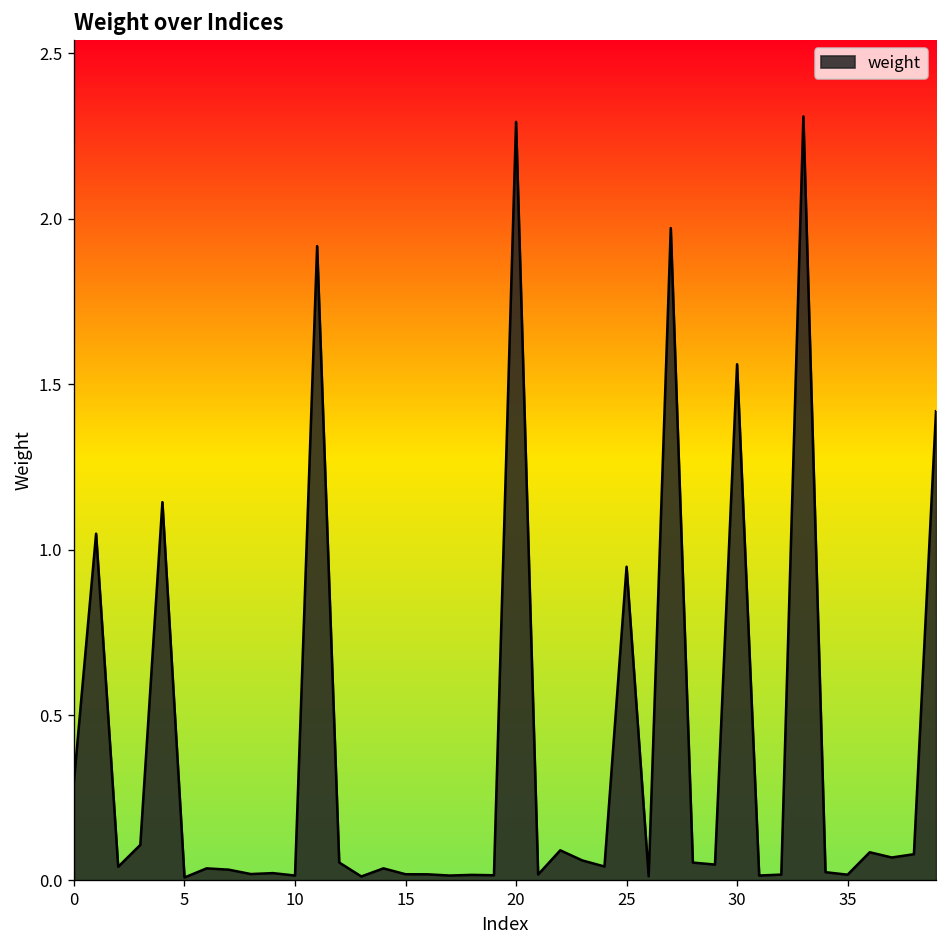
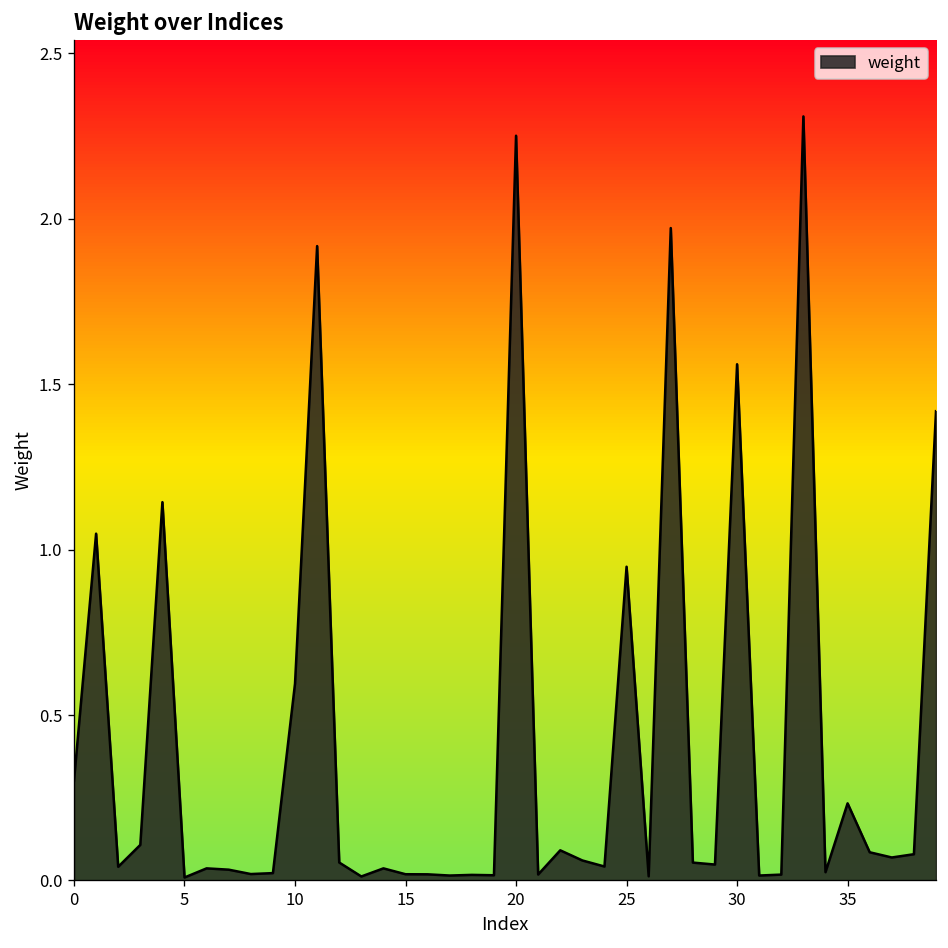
10: 0.01 -> 0.60
20: 2.29 -> 2.25
35: 0.02 -> 0.23
